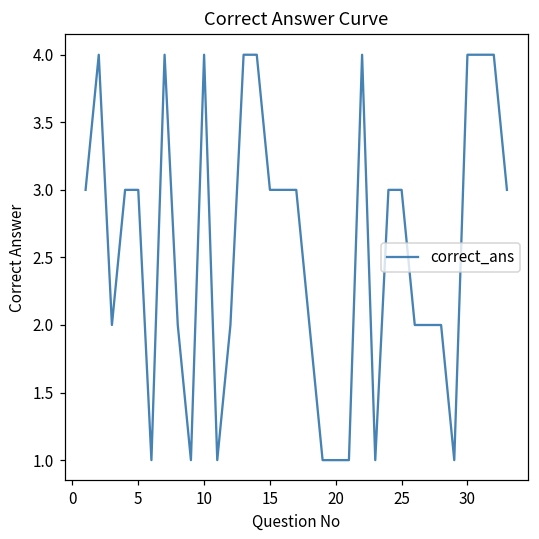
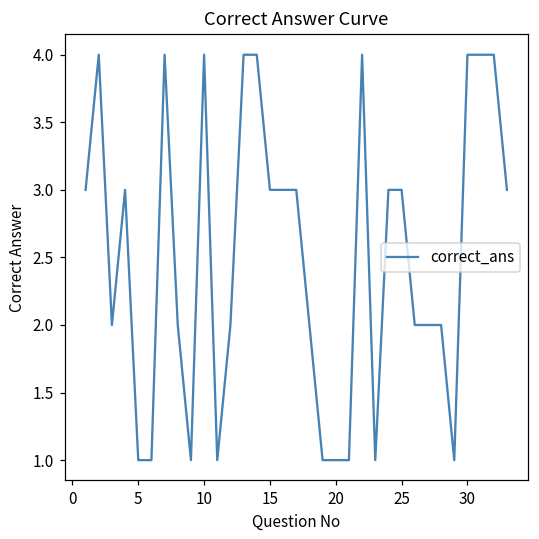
5: 3 -> 1
